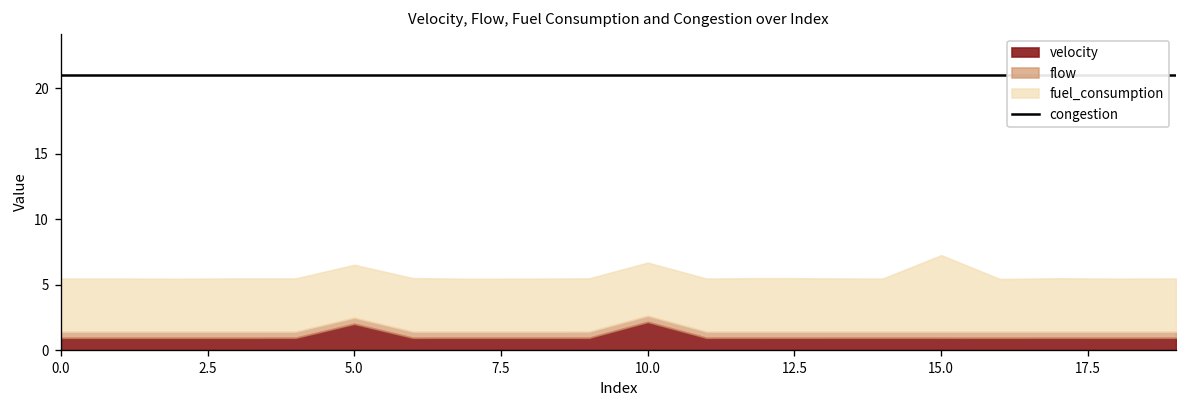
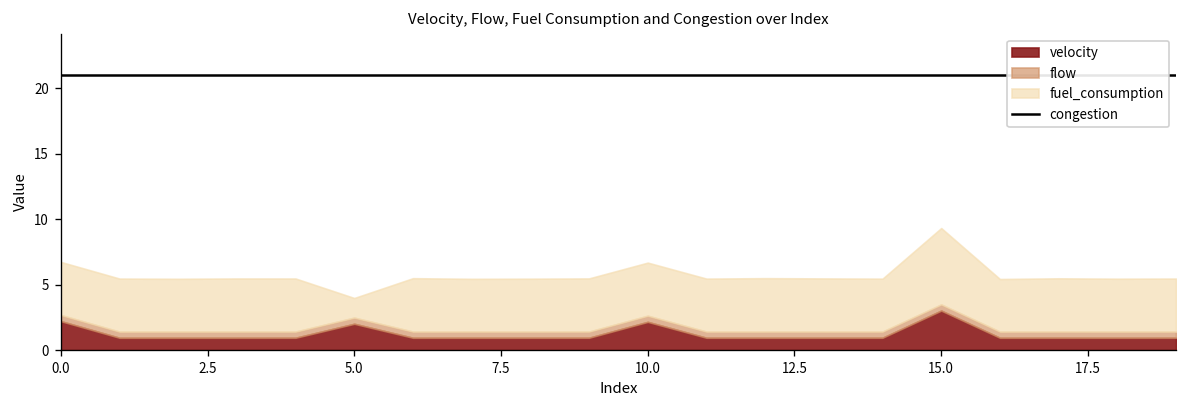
velocity, 0.0: 0.9 -> 2.2
fuel_consumption, 5.0: 4.0 -> 1.5
velocity, 15.0: 0.9 -> 3.0
